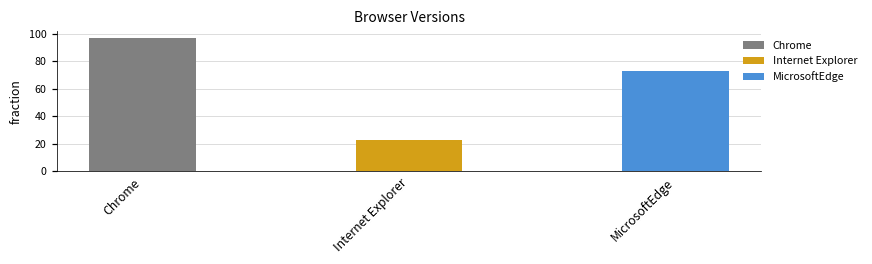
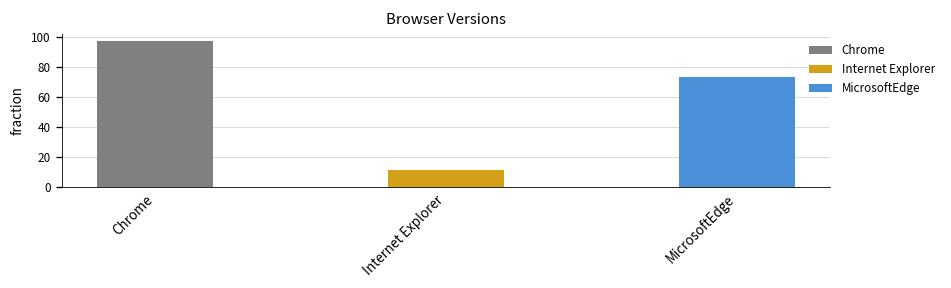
Internet Explorer: 23 -> 11
